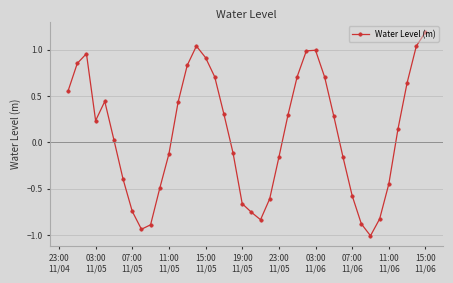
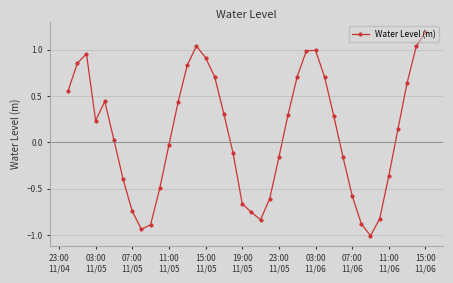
11:00 11/05: -0.1 -> 0.0
11:00 11/06: -0.45 -> -0.36
